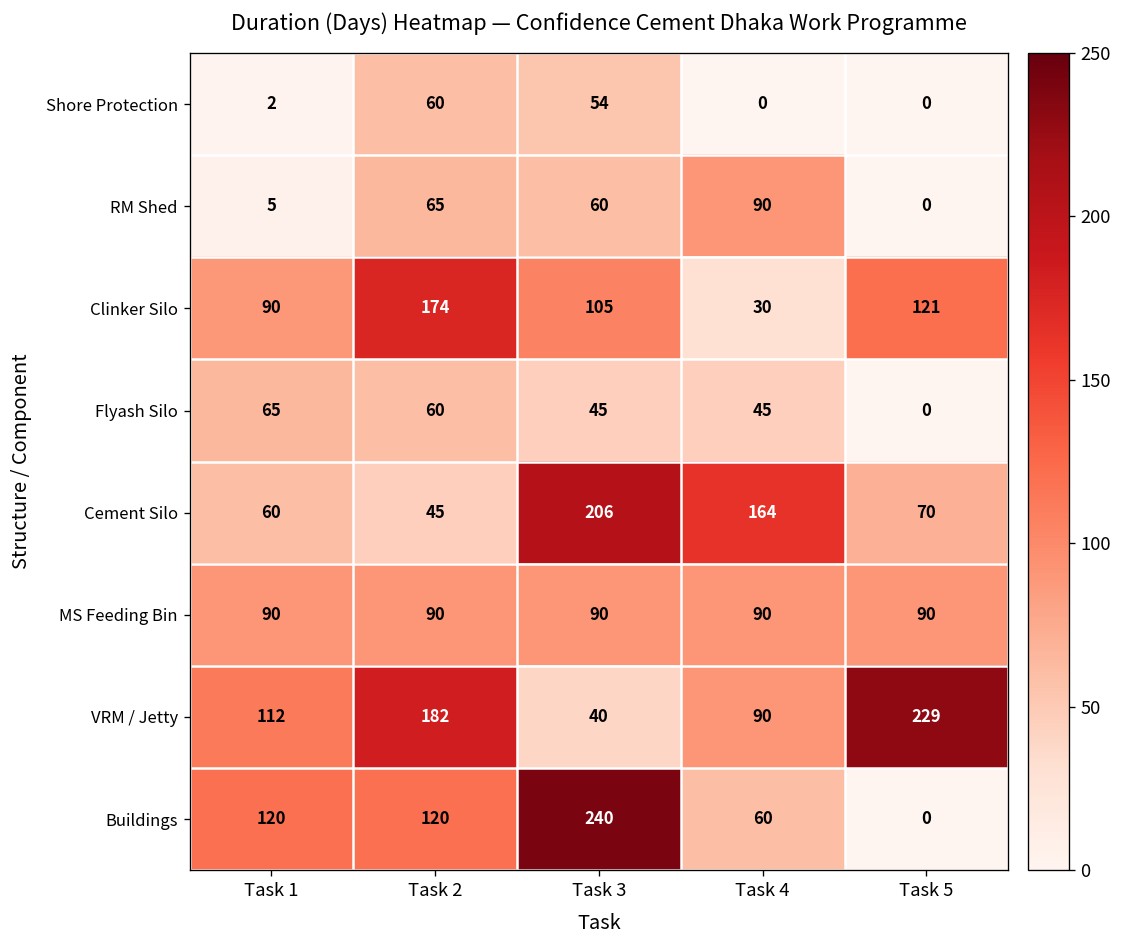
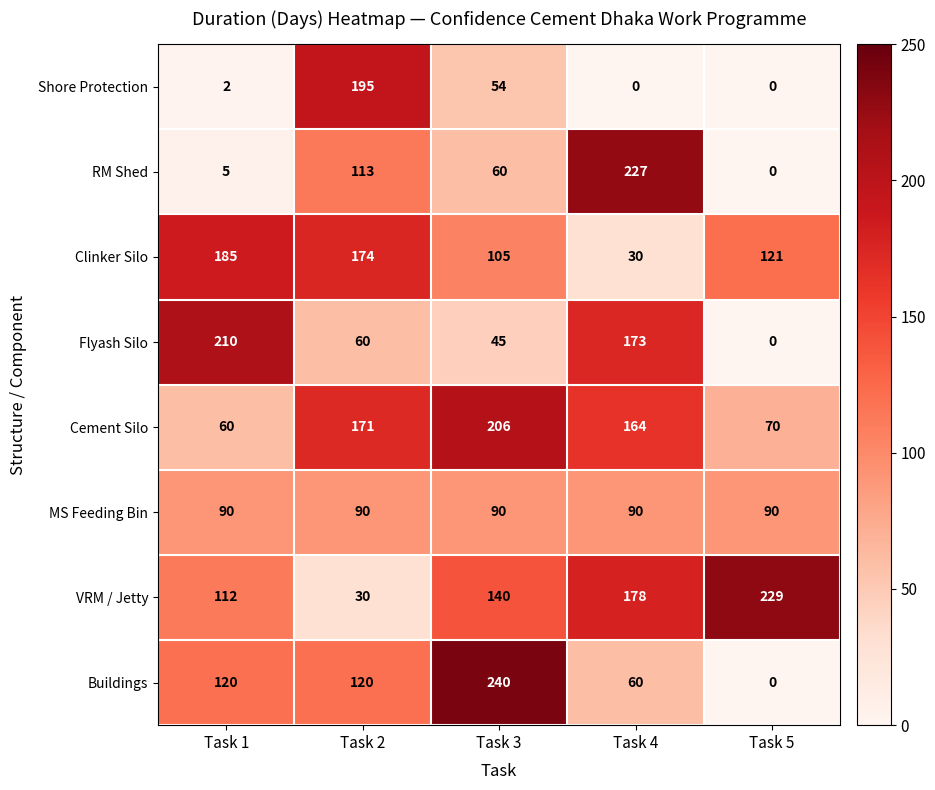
Shore Protection, Task 2: 60 -> 195
RM Shed, Task 2: 65 -> 113
RM Shed, Task 4: 90 -> 227
Clinker Silo, Task 1: 90 -> 185
Flyash Silo, Task 1: 65 -> 210
Flyash Silo, Task 4: 45 -> 173
Cement Silo, Task 2: 45 -> 171
VRM / Jetty, Task 2: 182 -> 30
VRM / Jetty, Task 3: 40 -> 140
VRM / Jetty, Task 4: 90 -> 178
